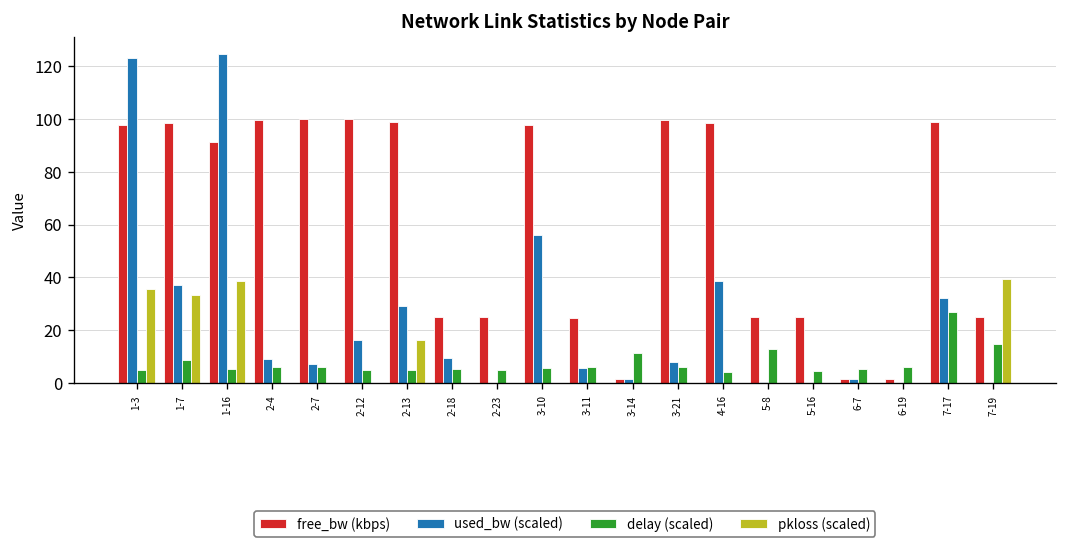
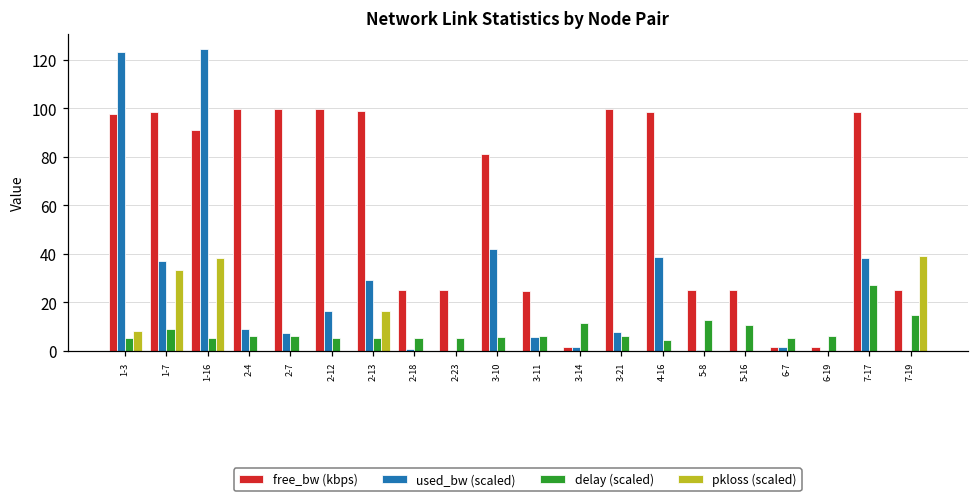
pkloss (scaled), 1-3: 35 -> 8
used_bw (scaled), 2-18: 10 -> 1
free_bw (kbps), 3-10: 98 -> 81
used_bw (scaled), 3-10: 56 -> 42
delay (scaled), 5-16: 5 -> 11
used_bw (scaled), 7-17: 32 -> 38
